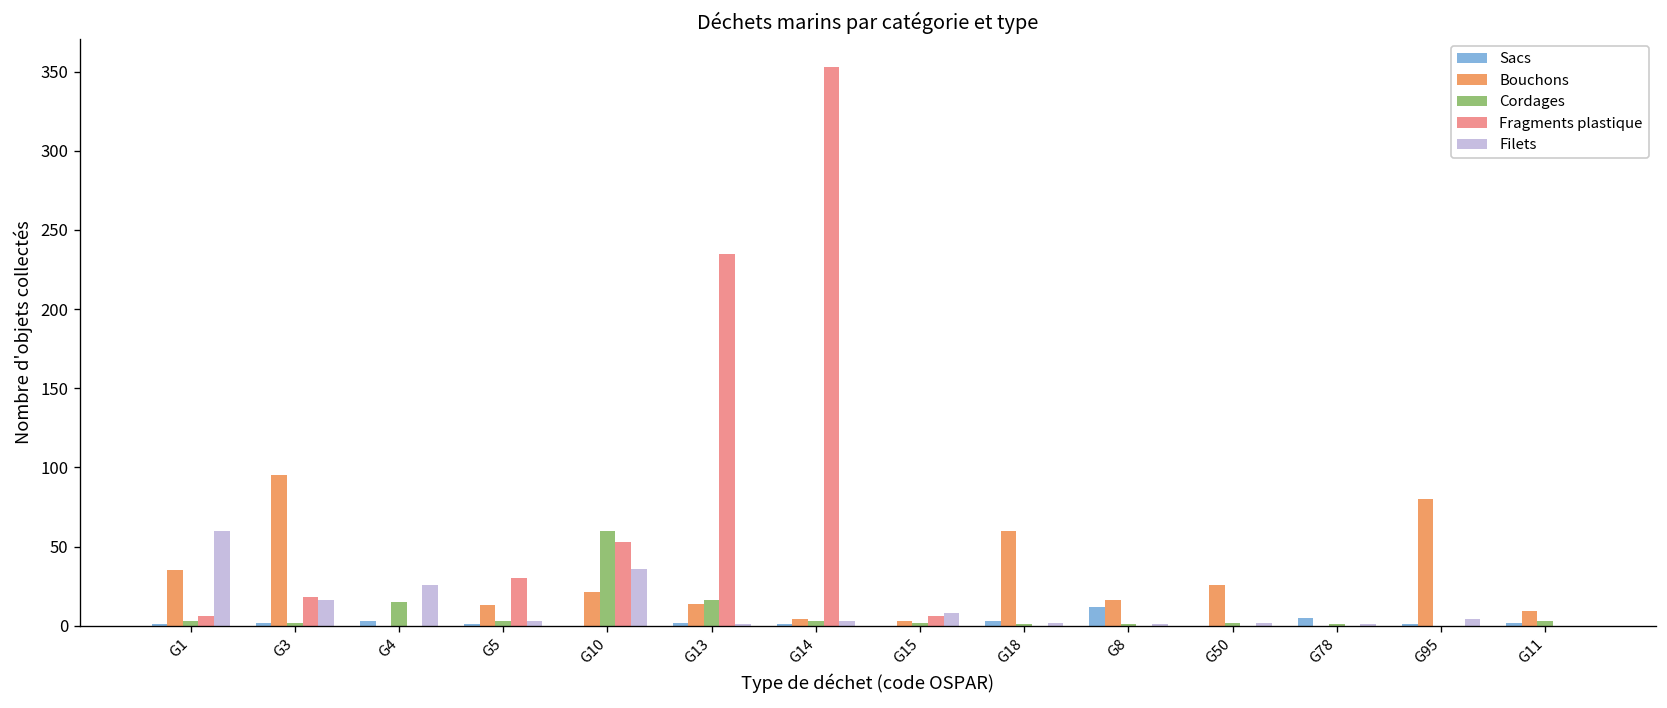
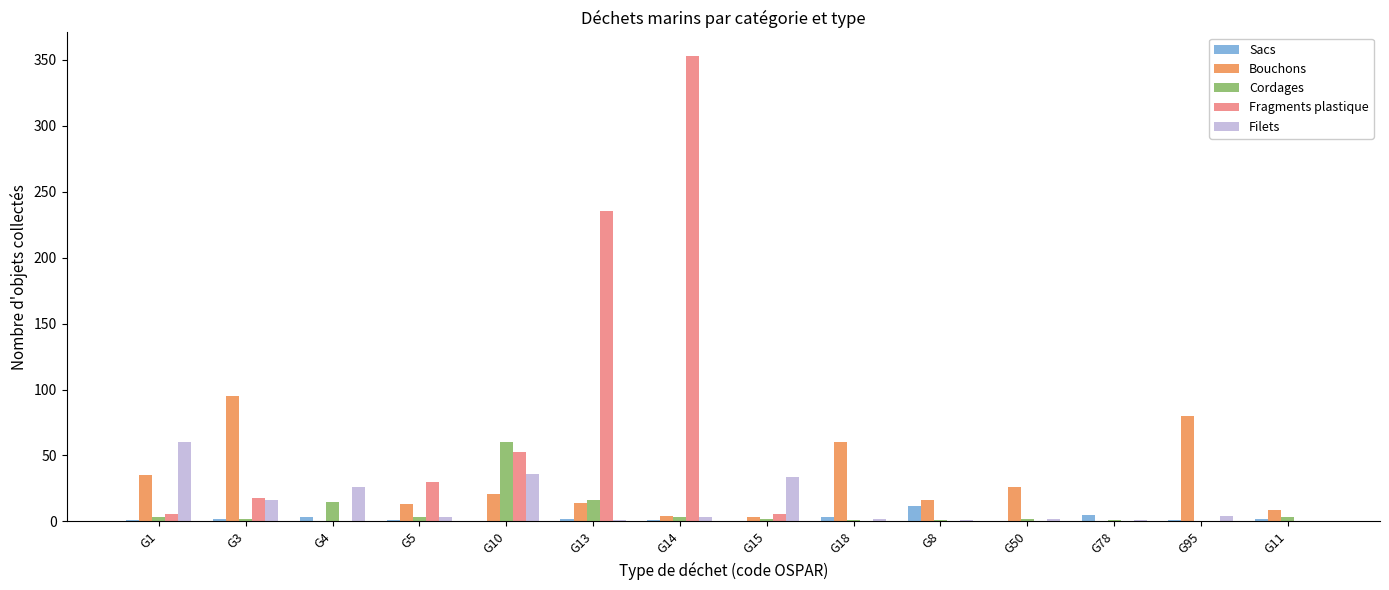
Filets, G15: 8 -> 34
